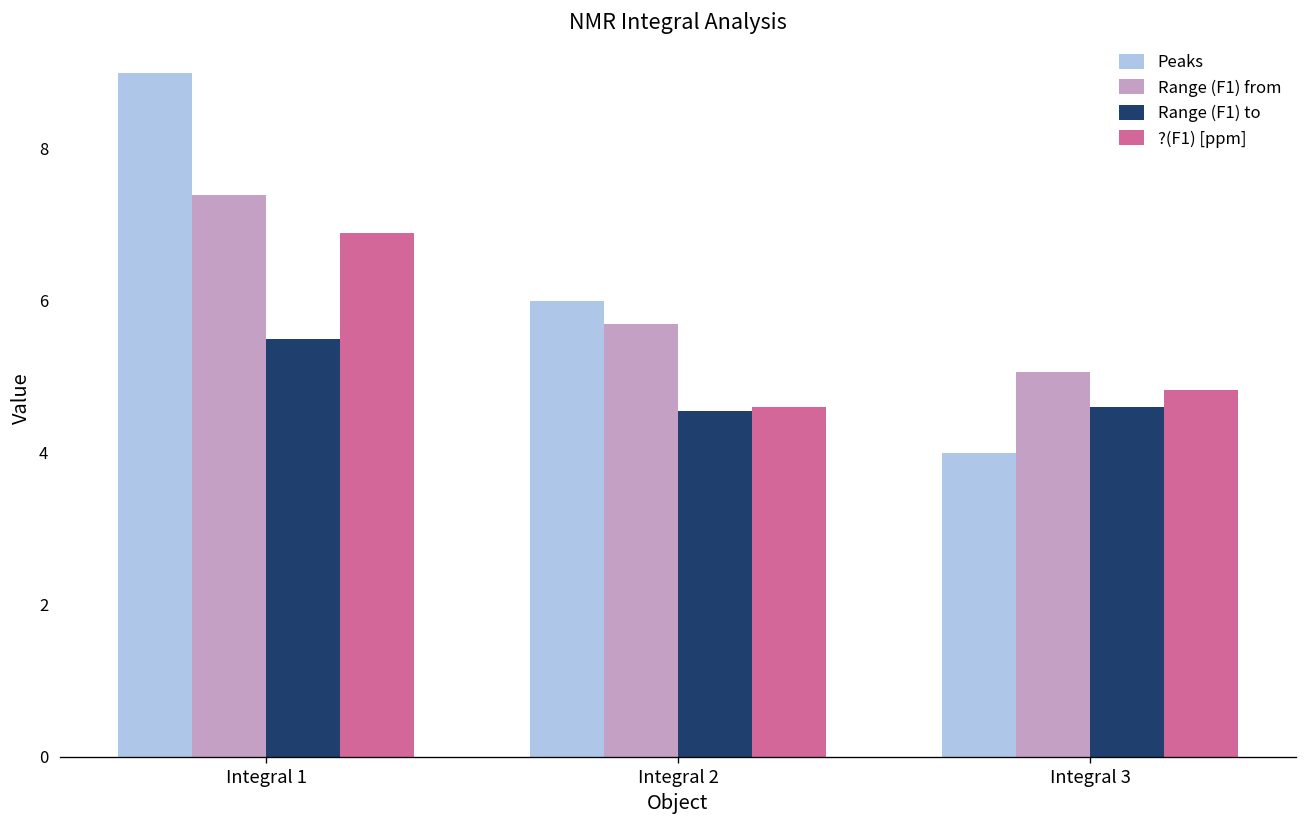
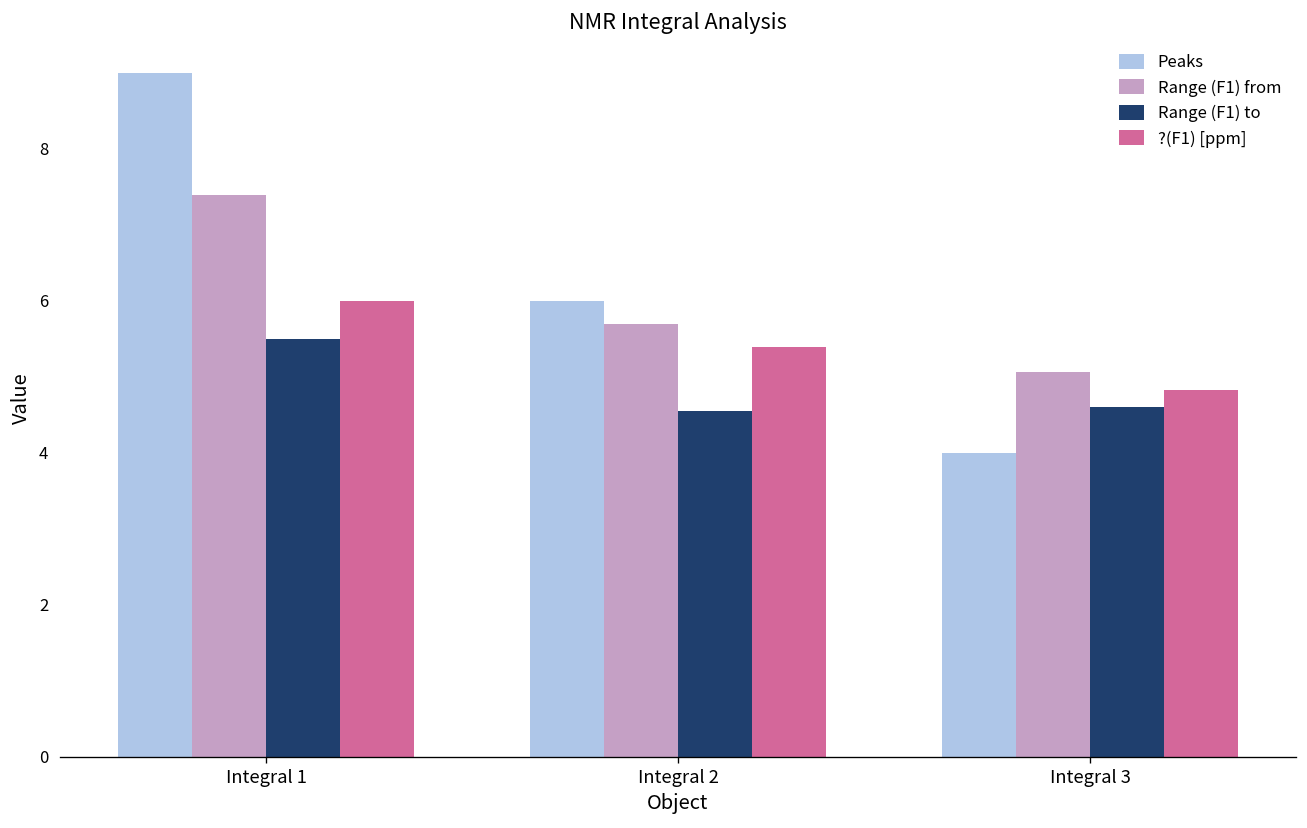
?(F1) [ppm], Integral 1: 6.9 -> 6.0
?(F1) [ppm], Integral 2: 4.6 -> 5.4
